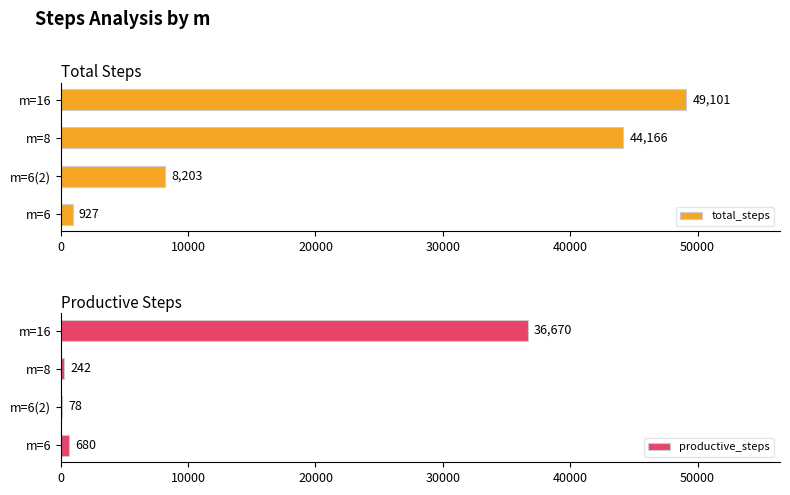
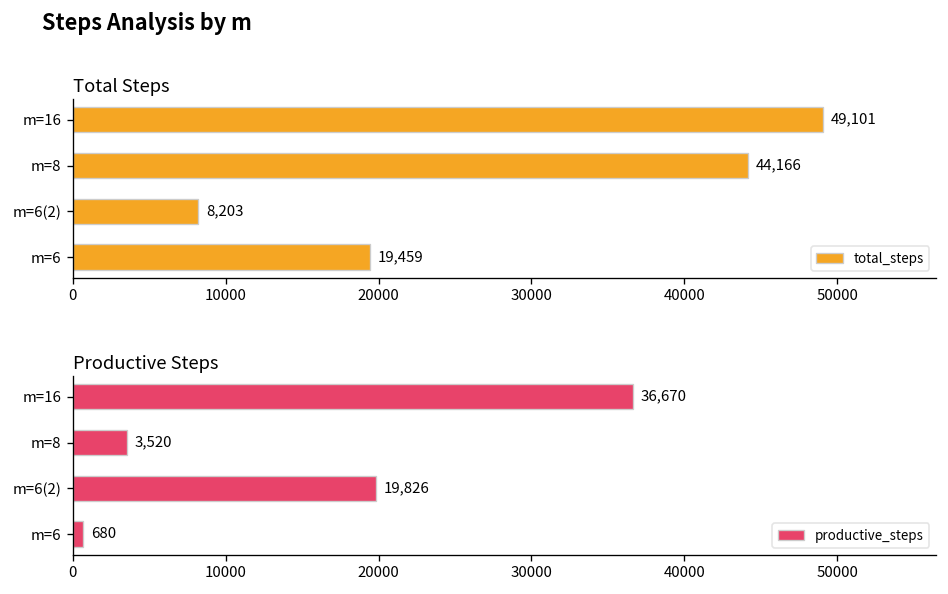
Total Steps, m=6: 927 -> 19,459
Productive Steps, m=8: 242 -> 3,520
Productive Steps, m=6(2): 78 -> 19,826
